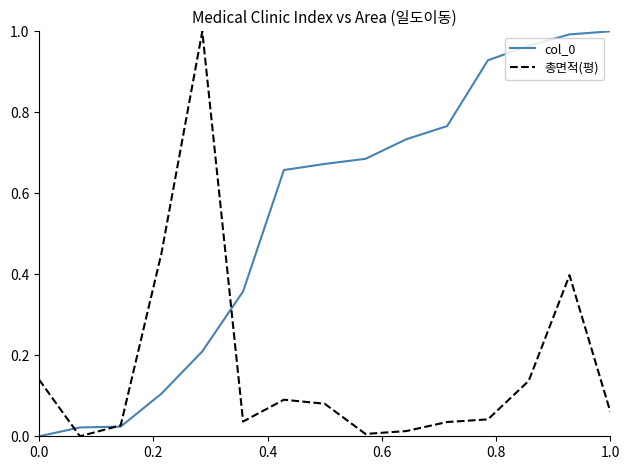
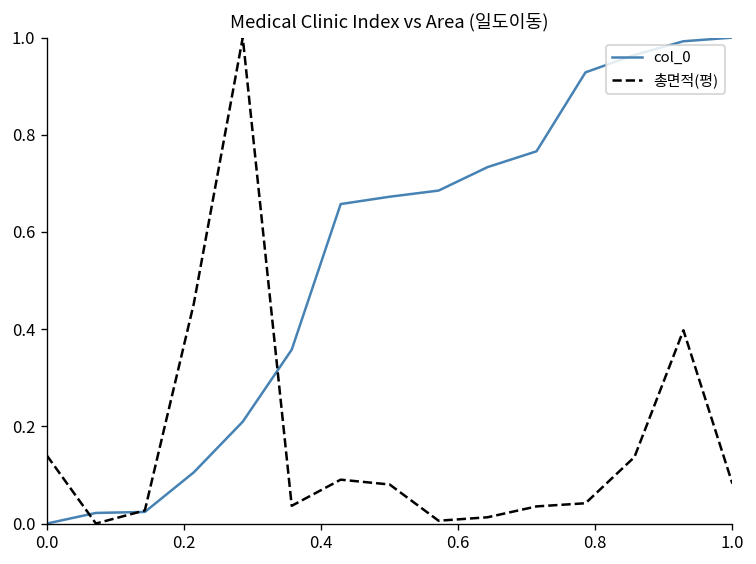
총면적(평), 1.0: 0.06 -> 0.08
